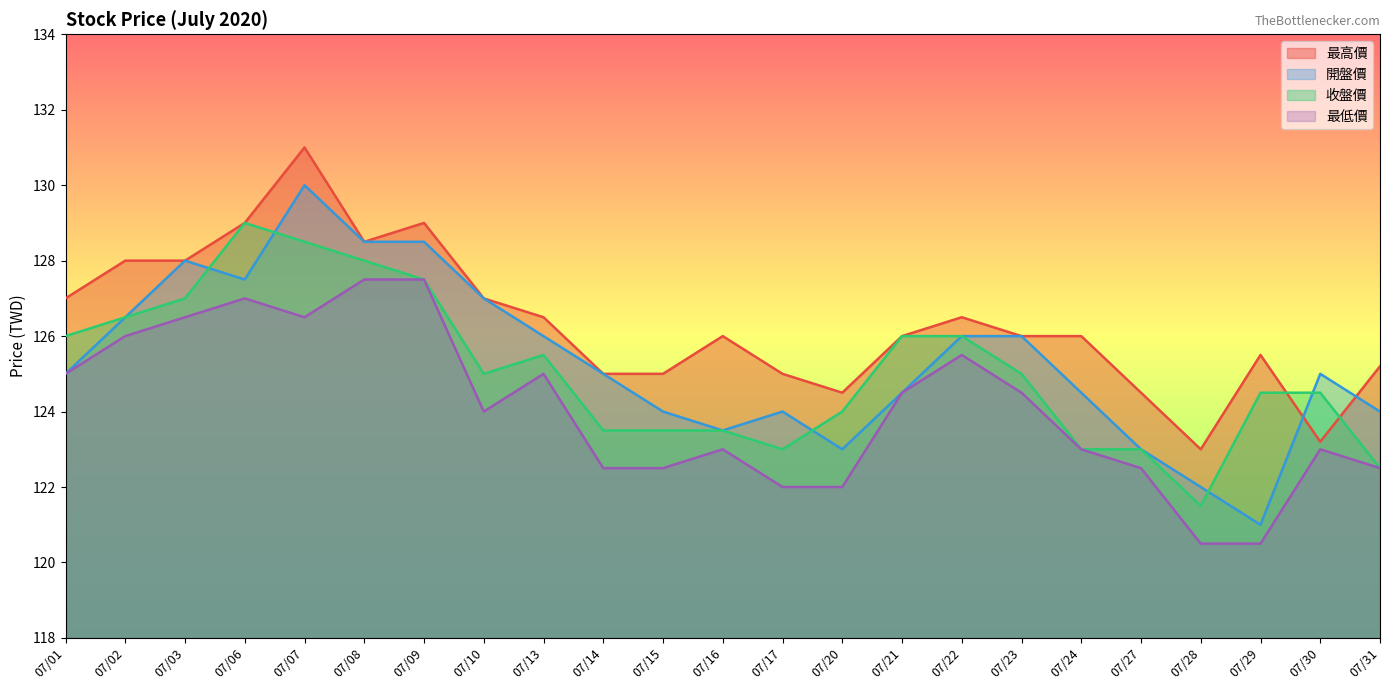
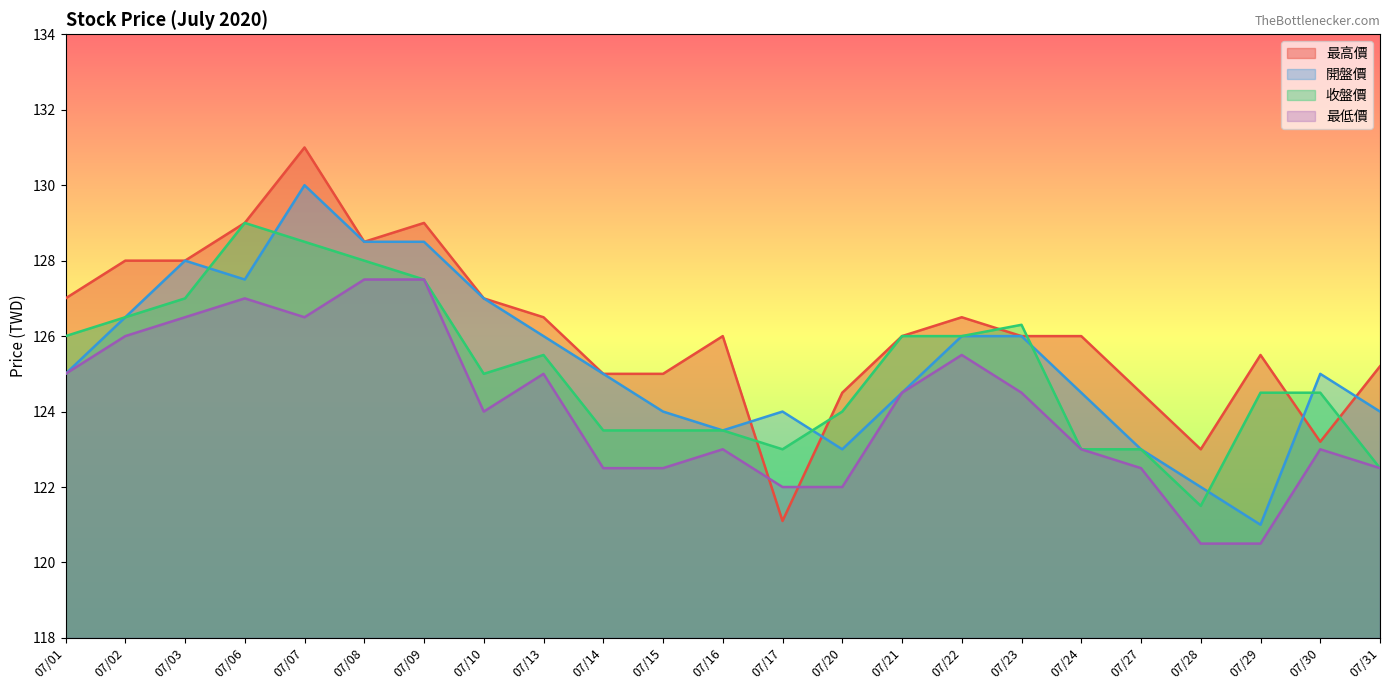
最高價, 07/17: 125.0 -> 121.1
收盤價, 07/23: 125.0 -> 126.3
